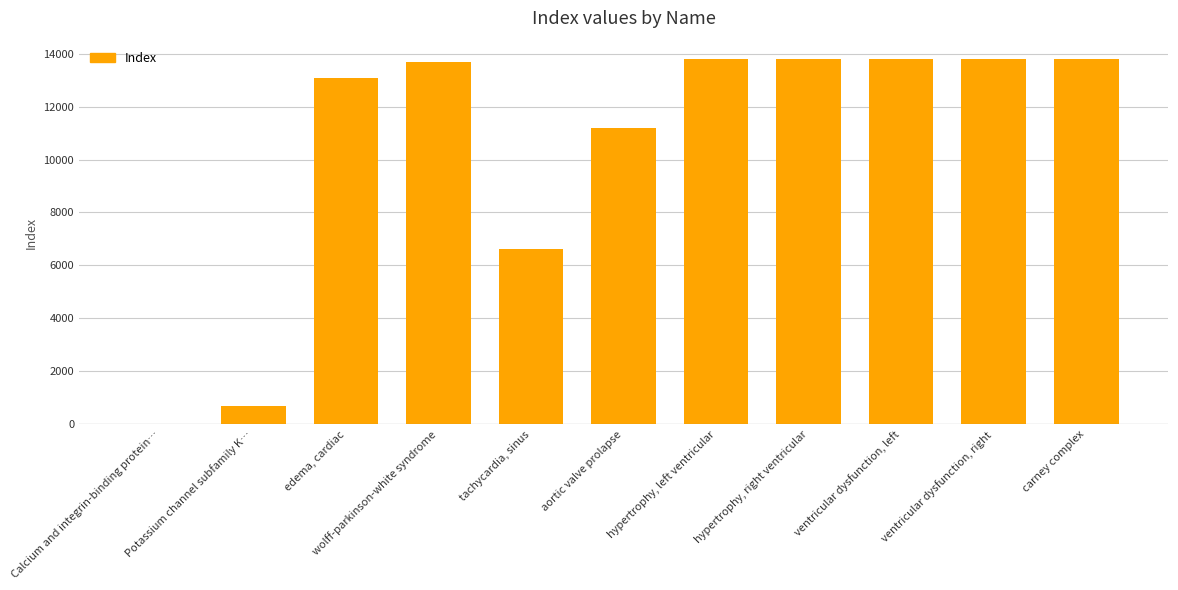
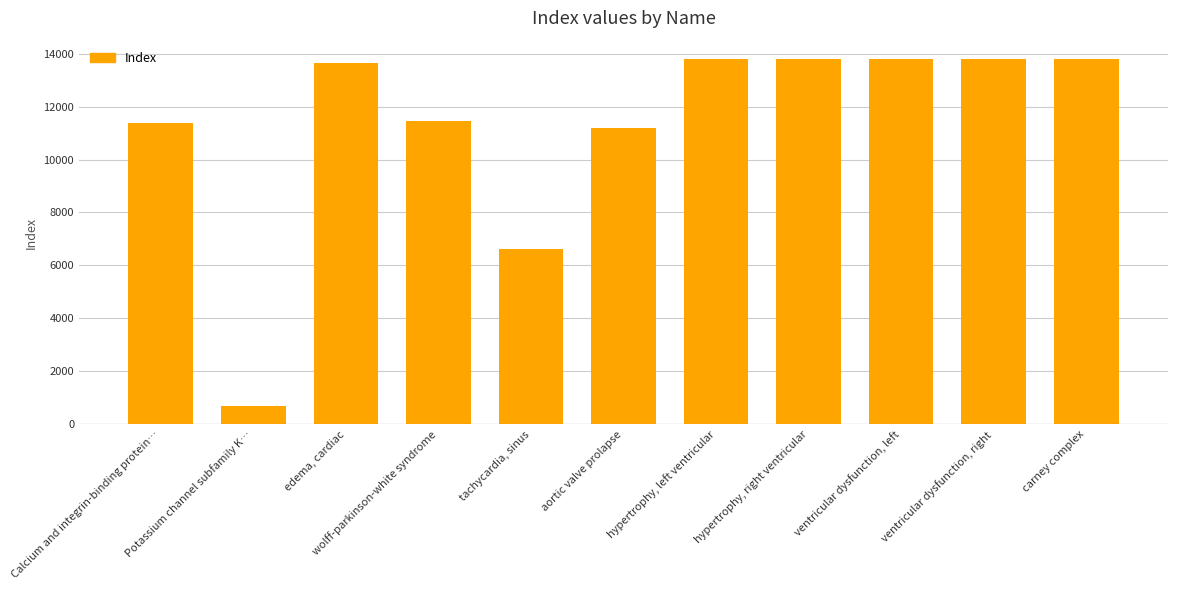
Calcium and integrin-binding protein…: 0 -> 11400
edema, cardiac: 13100 -> 13600
wolff-parkinson-white syndrome: 13700 -> 11500
